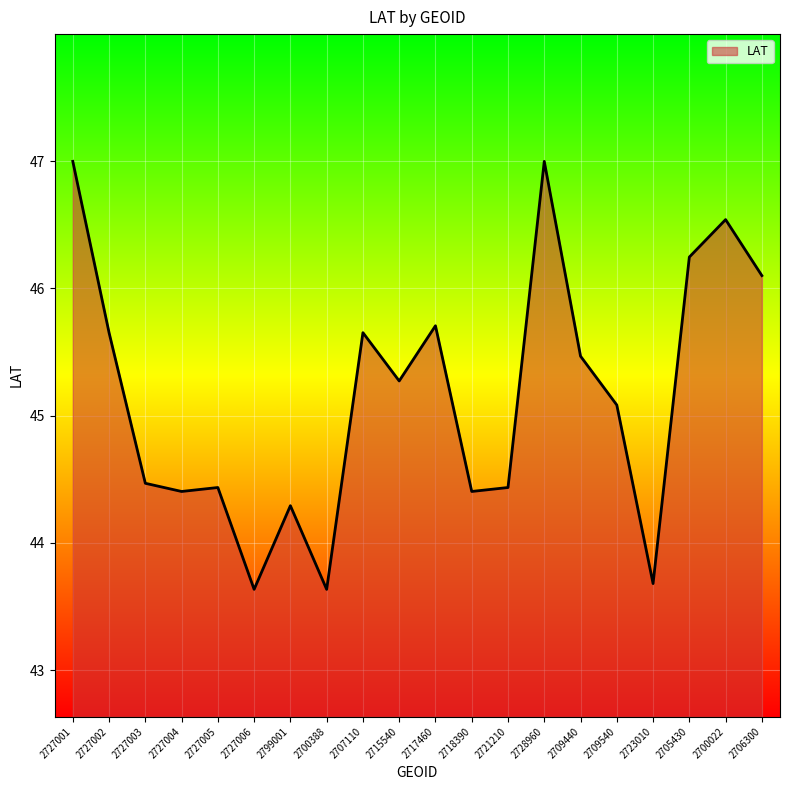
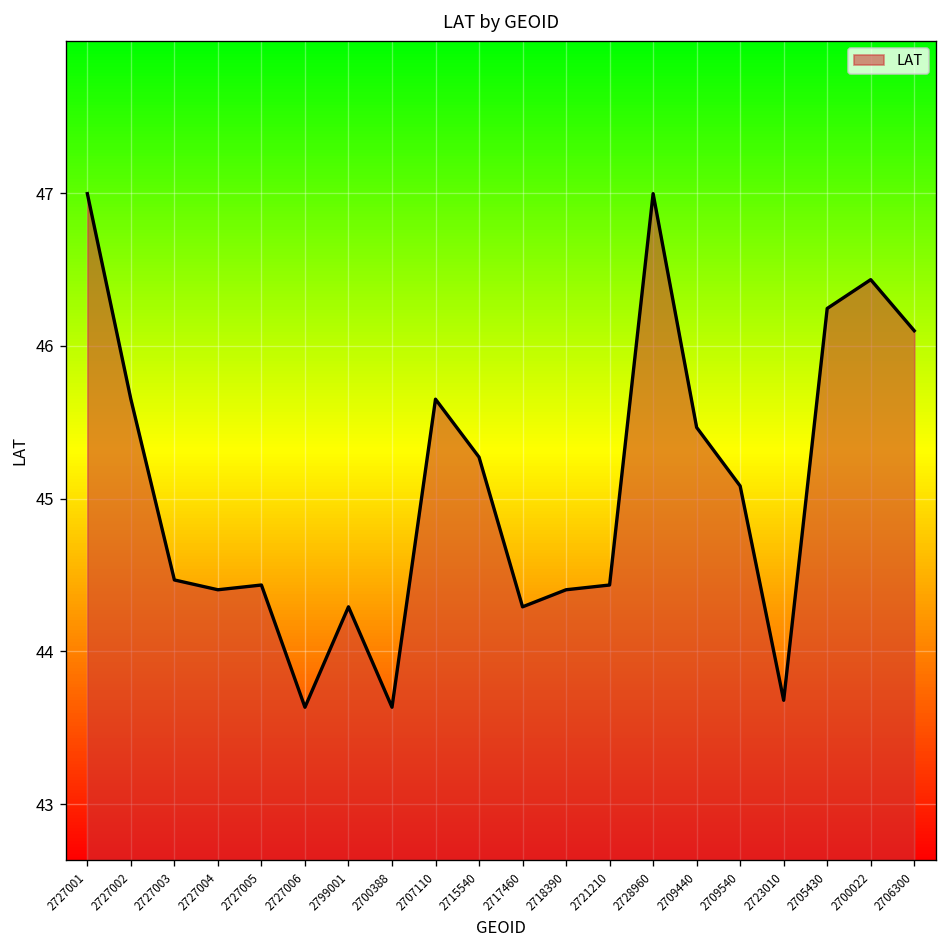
2717460: 45.71 -> 44.29
2700022: 46.54 -> 46.43
